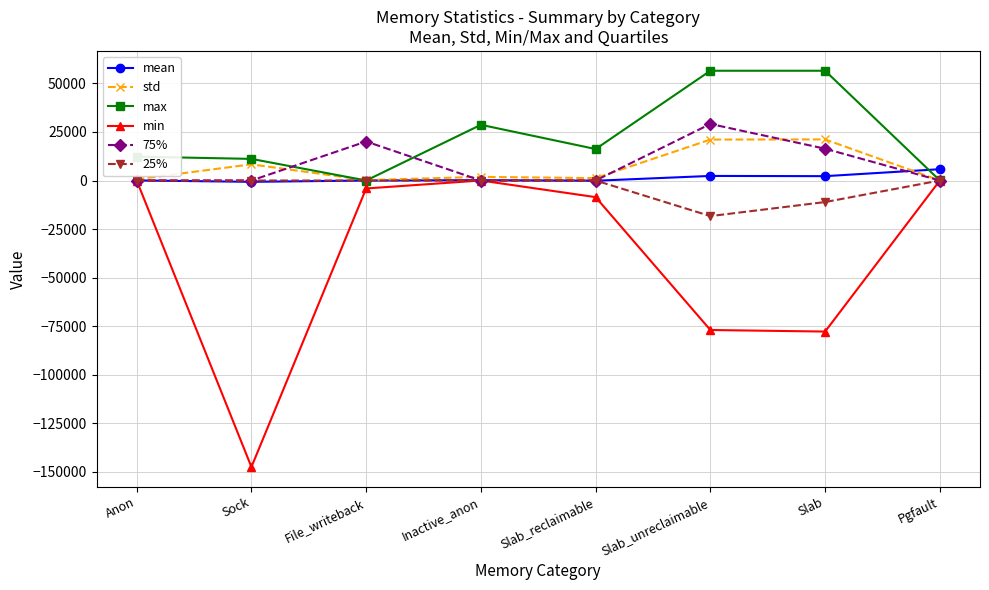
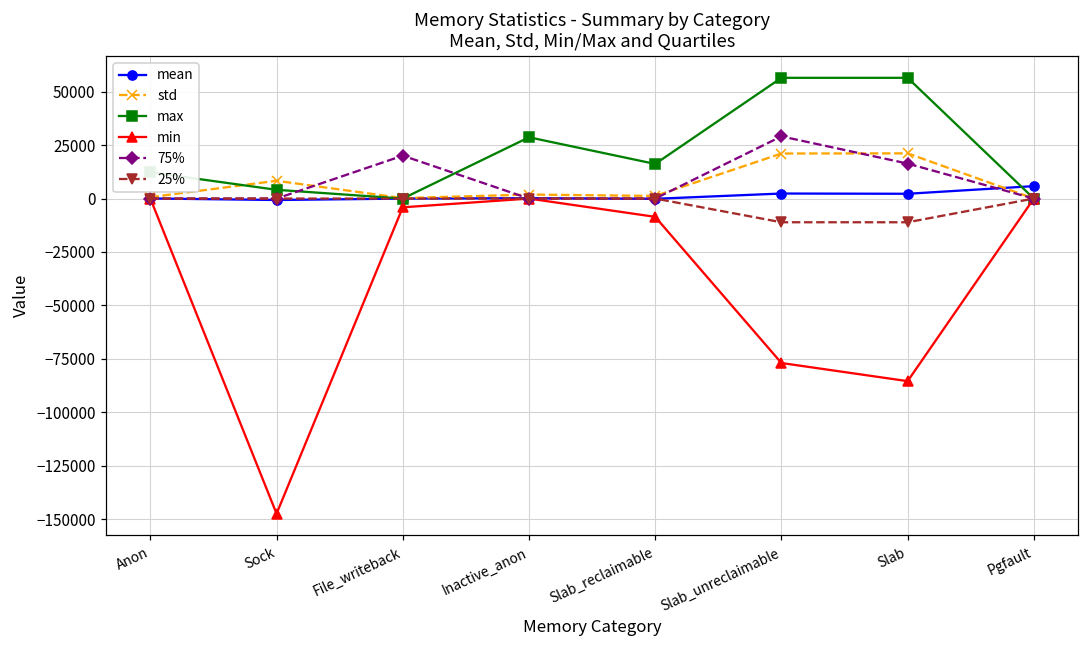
max, Sock: 11000 -> 4000
25%, Slab_unreclaimable: -18000 -> -11000
min, Slab: -78000 -> -85000
